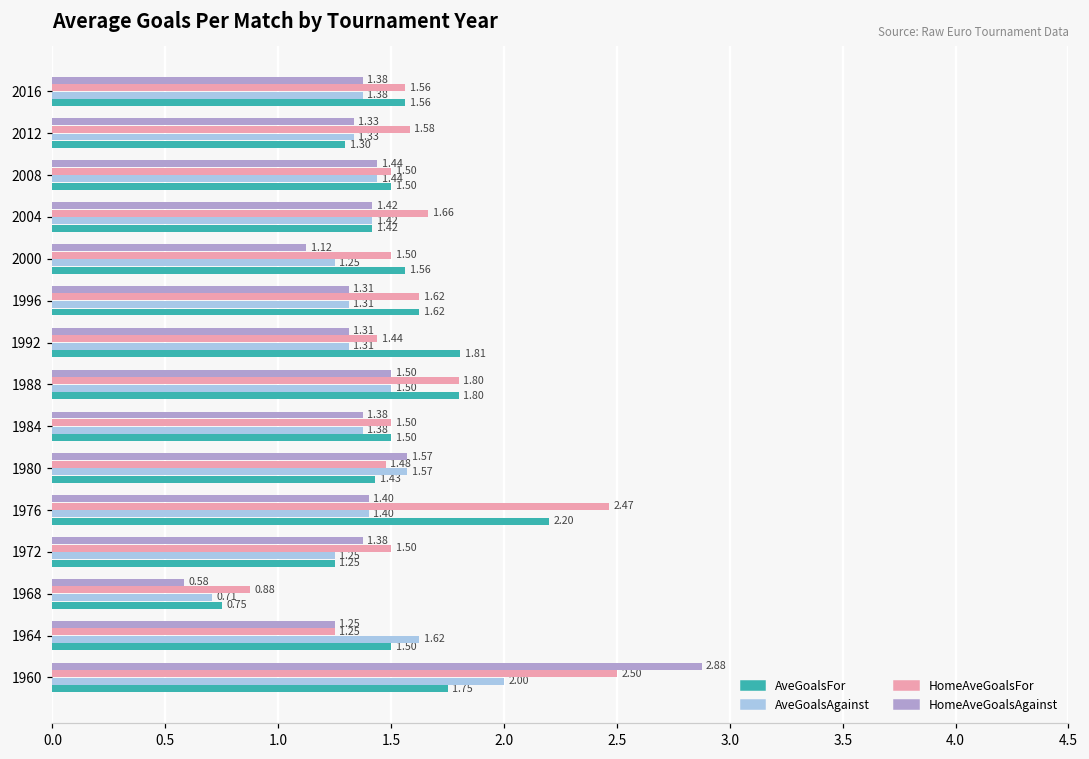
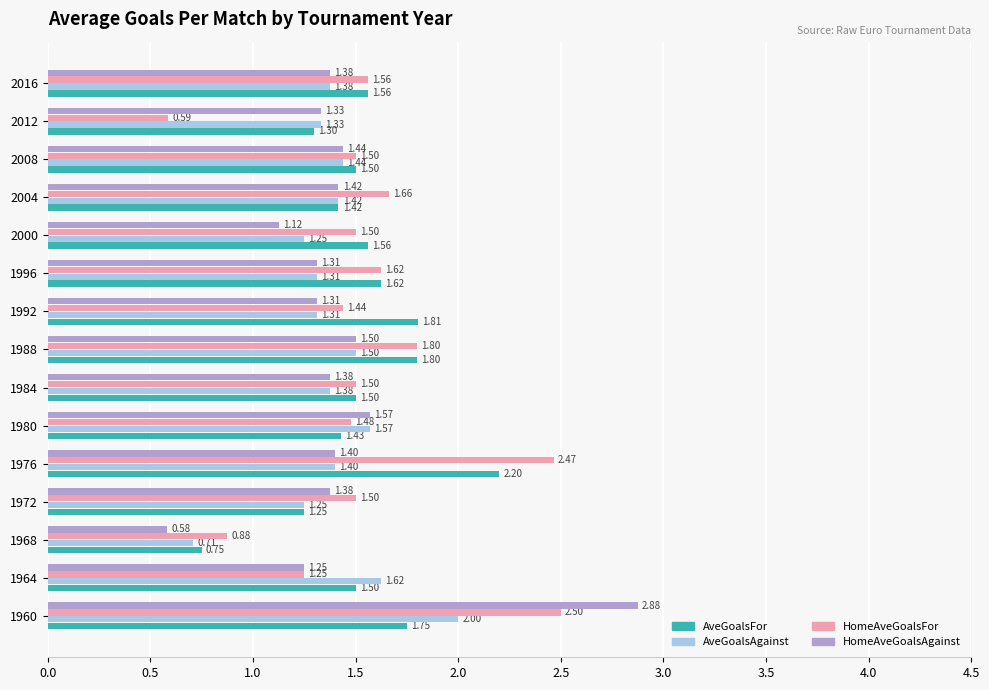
HomeAveGoalsFor, 2012: 1.58 -> 0.59
